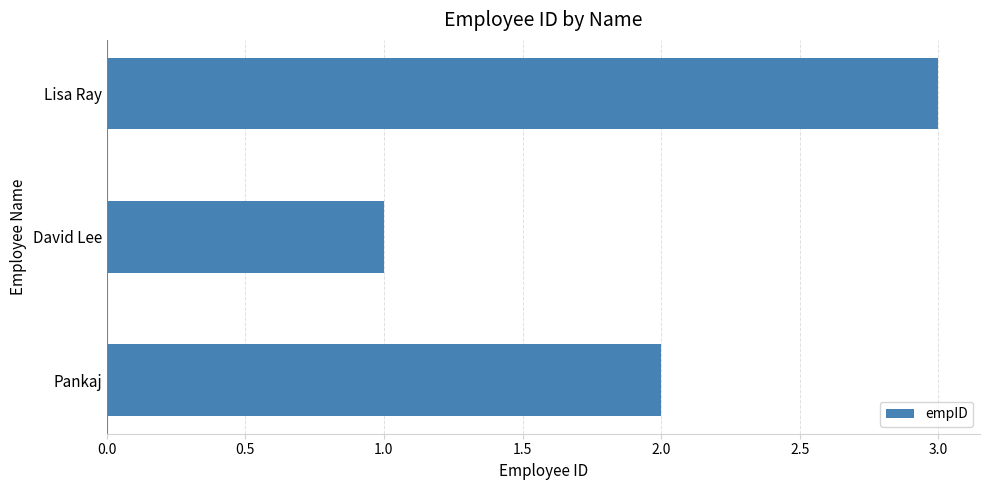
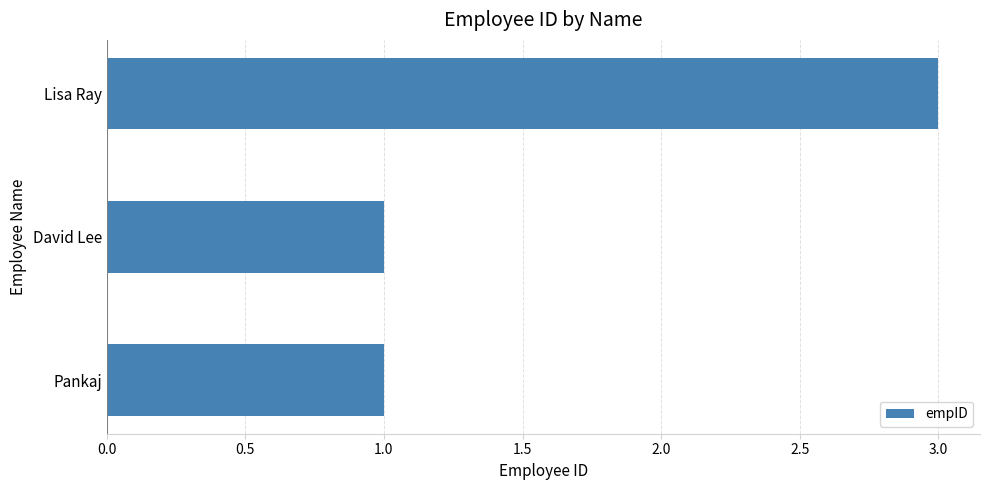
Pankaj: 2 -> 1
